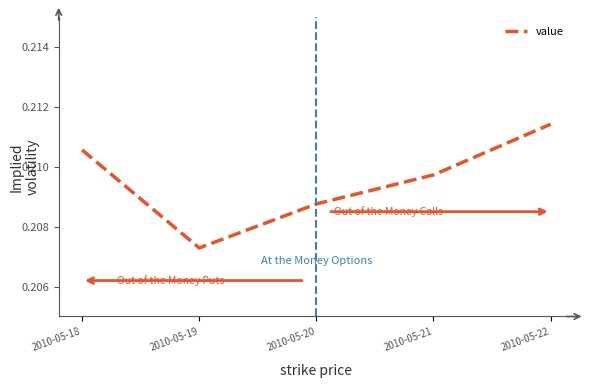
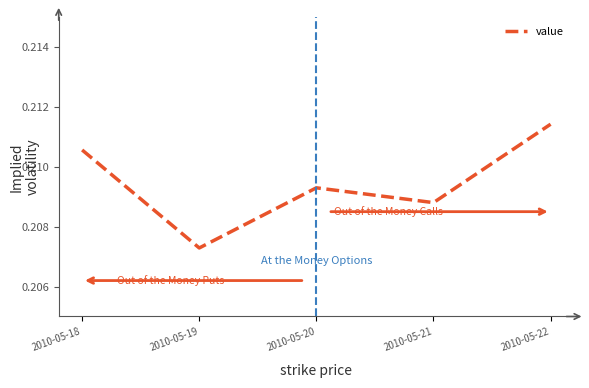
2010-05-20: 0.2088 -> 0.2093
2010-05-21: 0.2097 -> 0.2088
